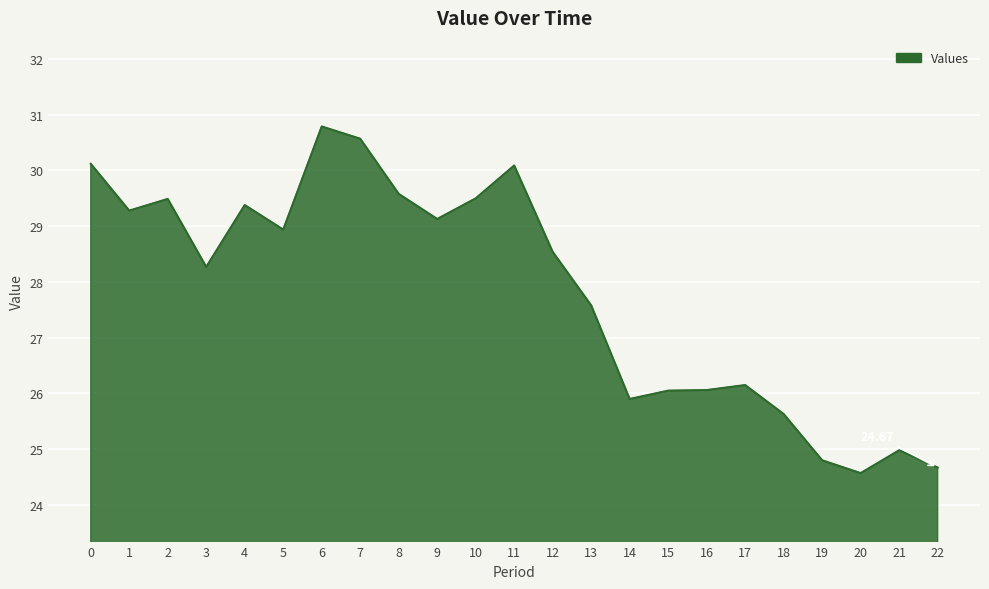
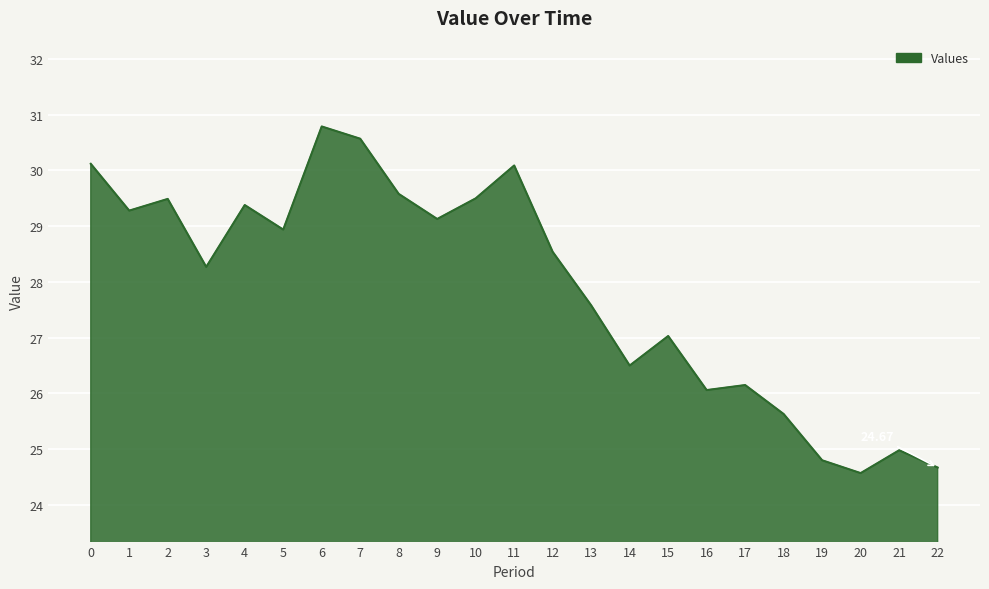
14: 25.9 -> 26.5
15: 26.1 -> 27.0
